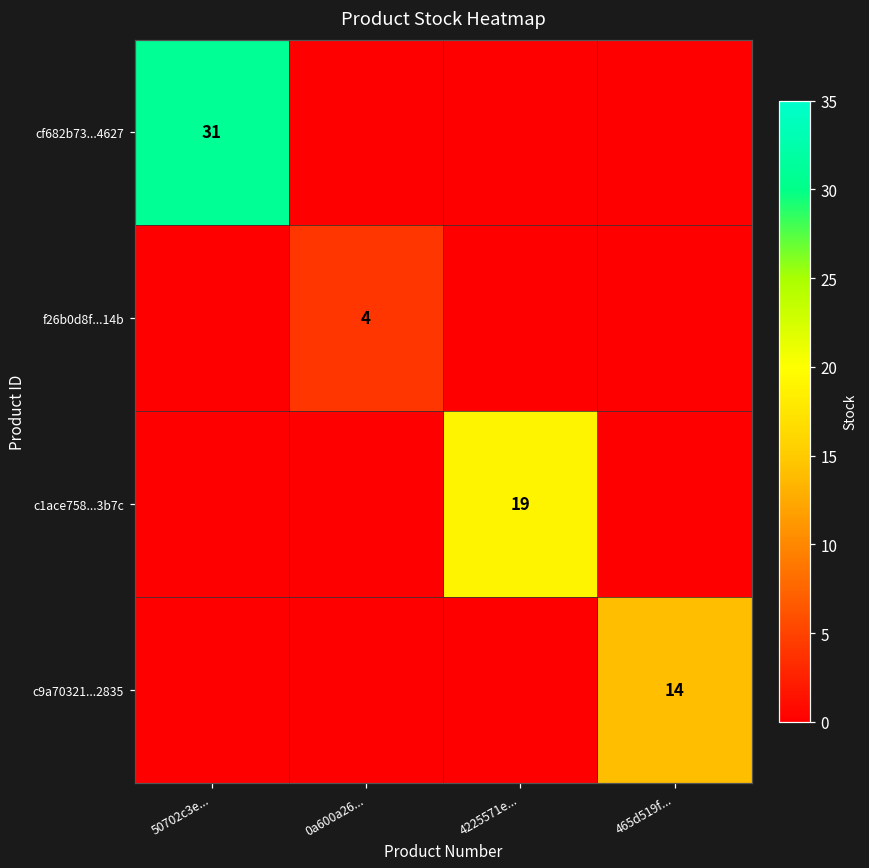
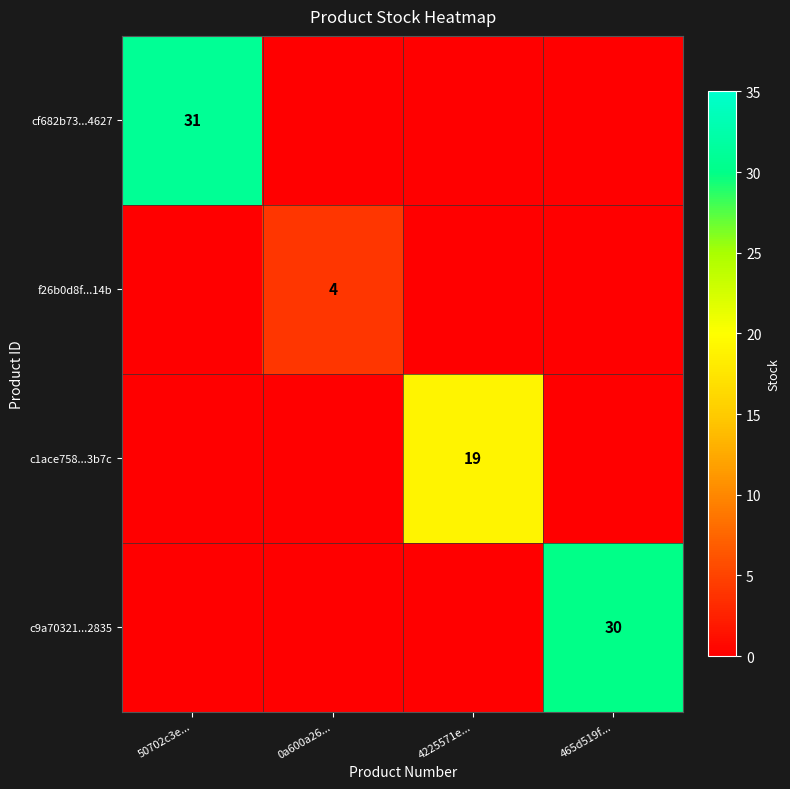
c9a70321...2835, 465d519f...: 14 -> 30
